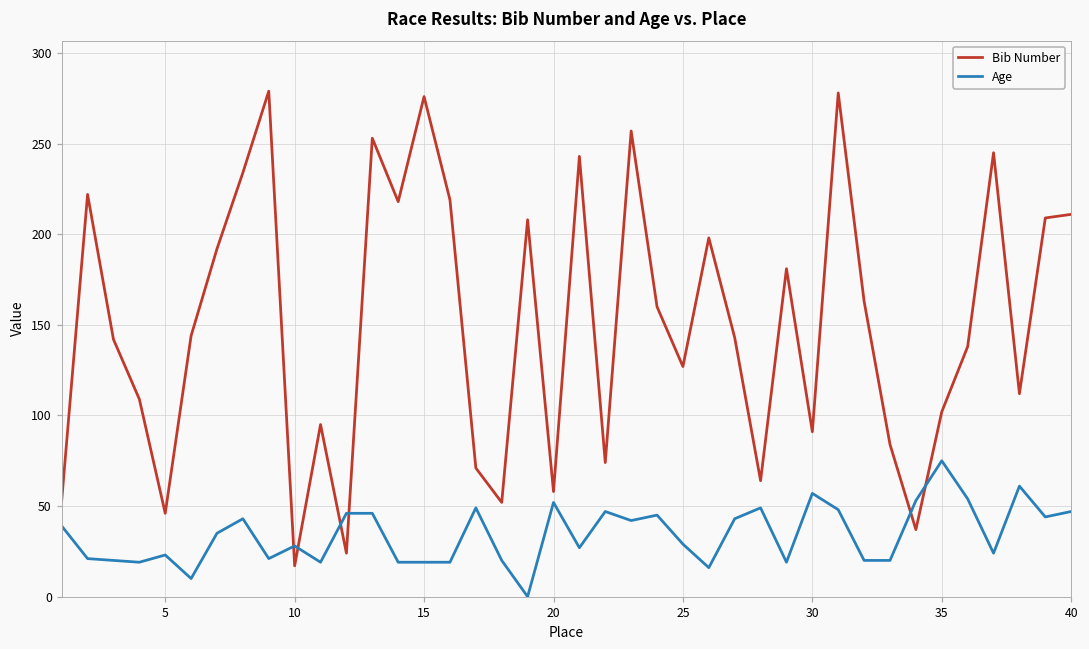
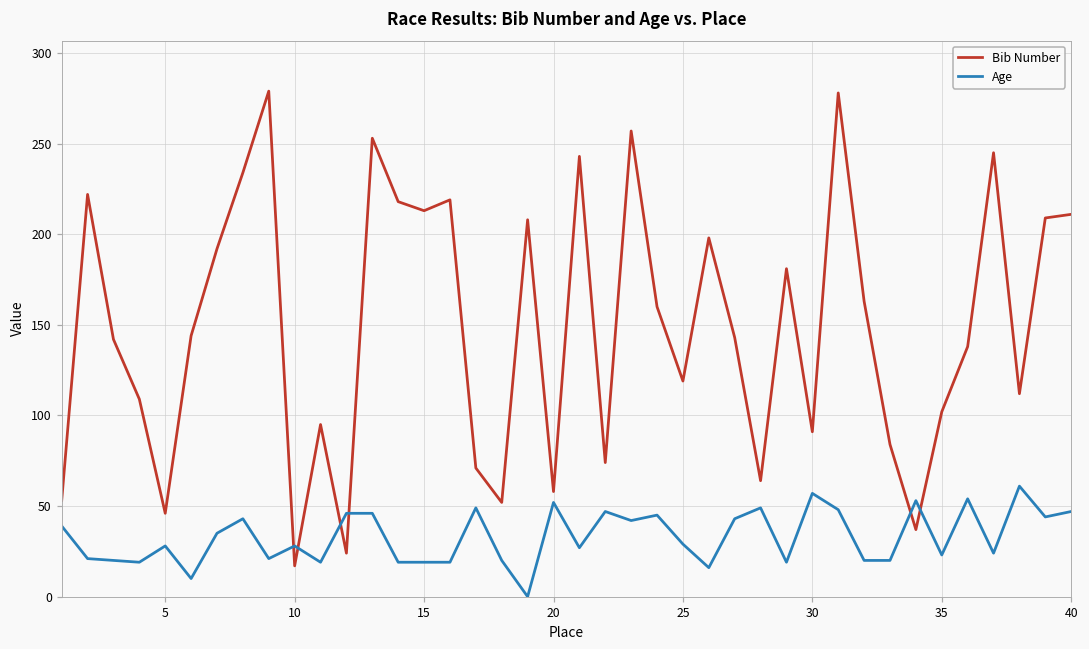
Age, 5: 23 -> 28
Bib Number, 15: 276 -> 213
Bib Number, 25: 127 -> 119
Age, 35: 75 -> 23
